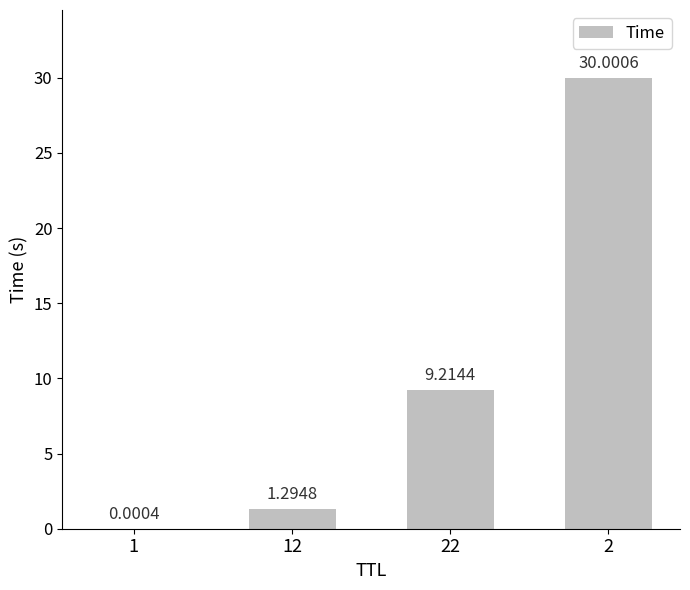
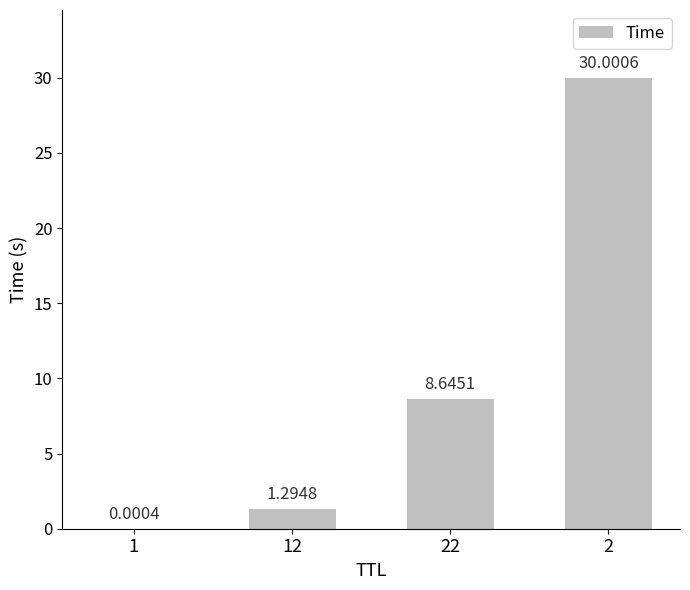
22: 9.2144 -> 8.6451
